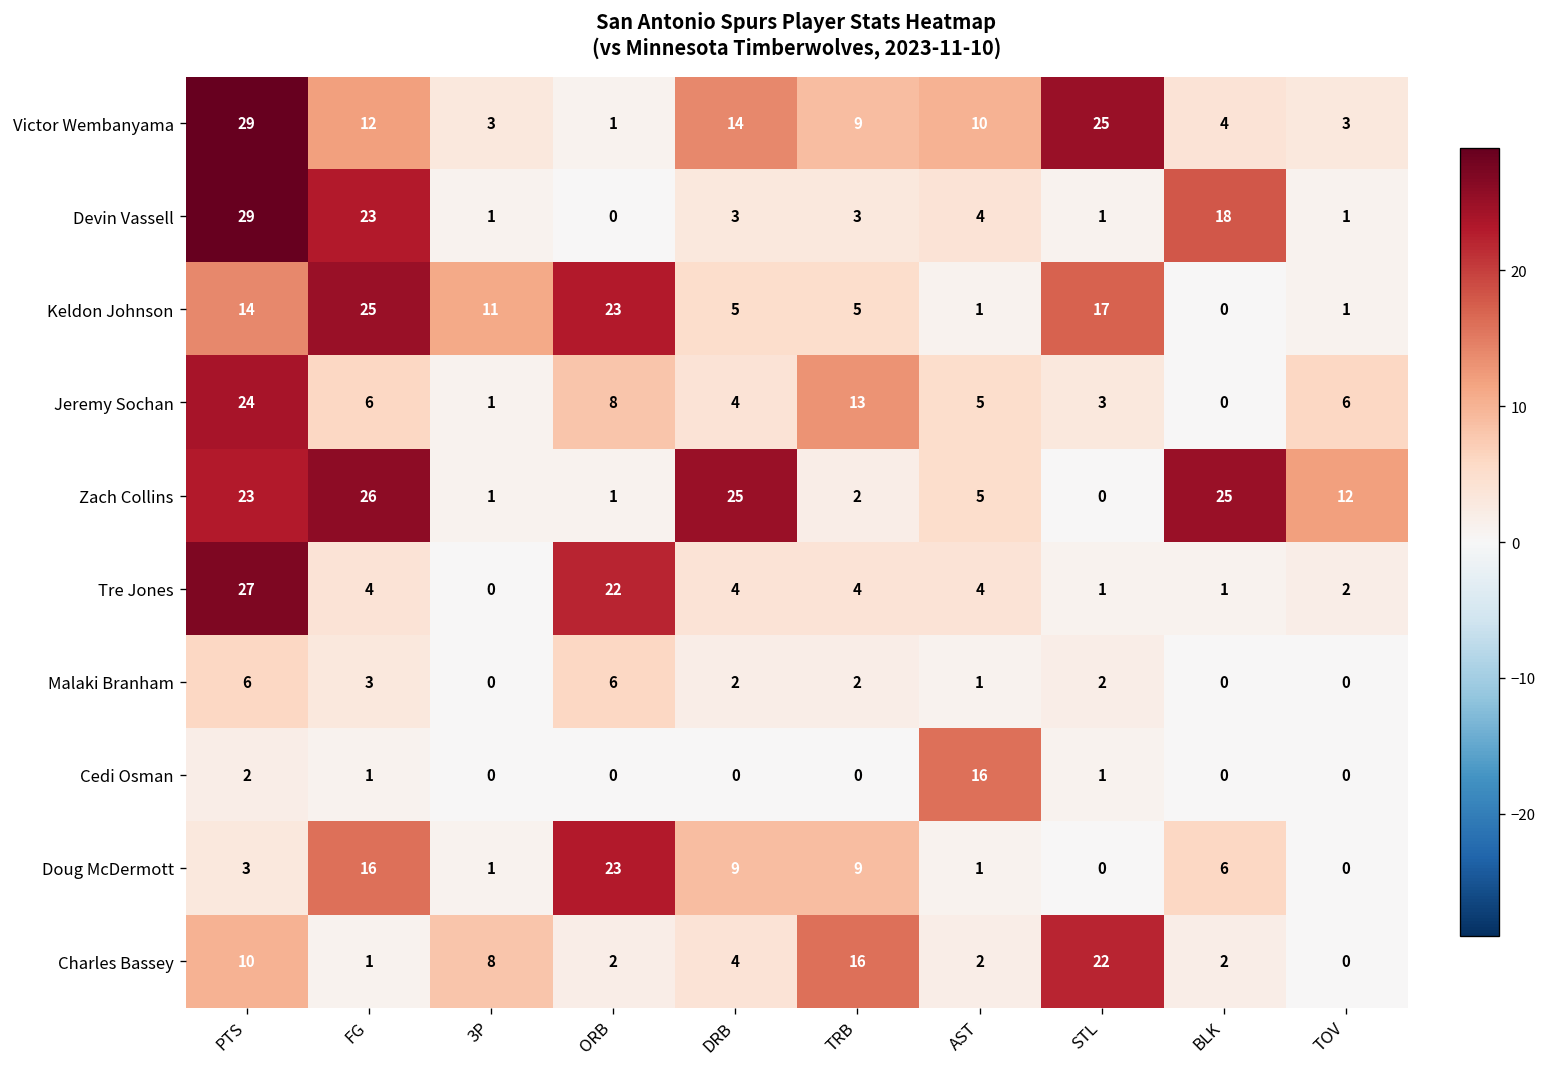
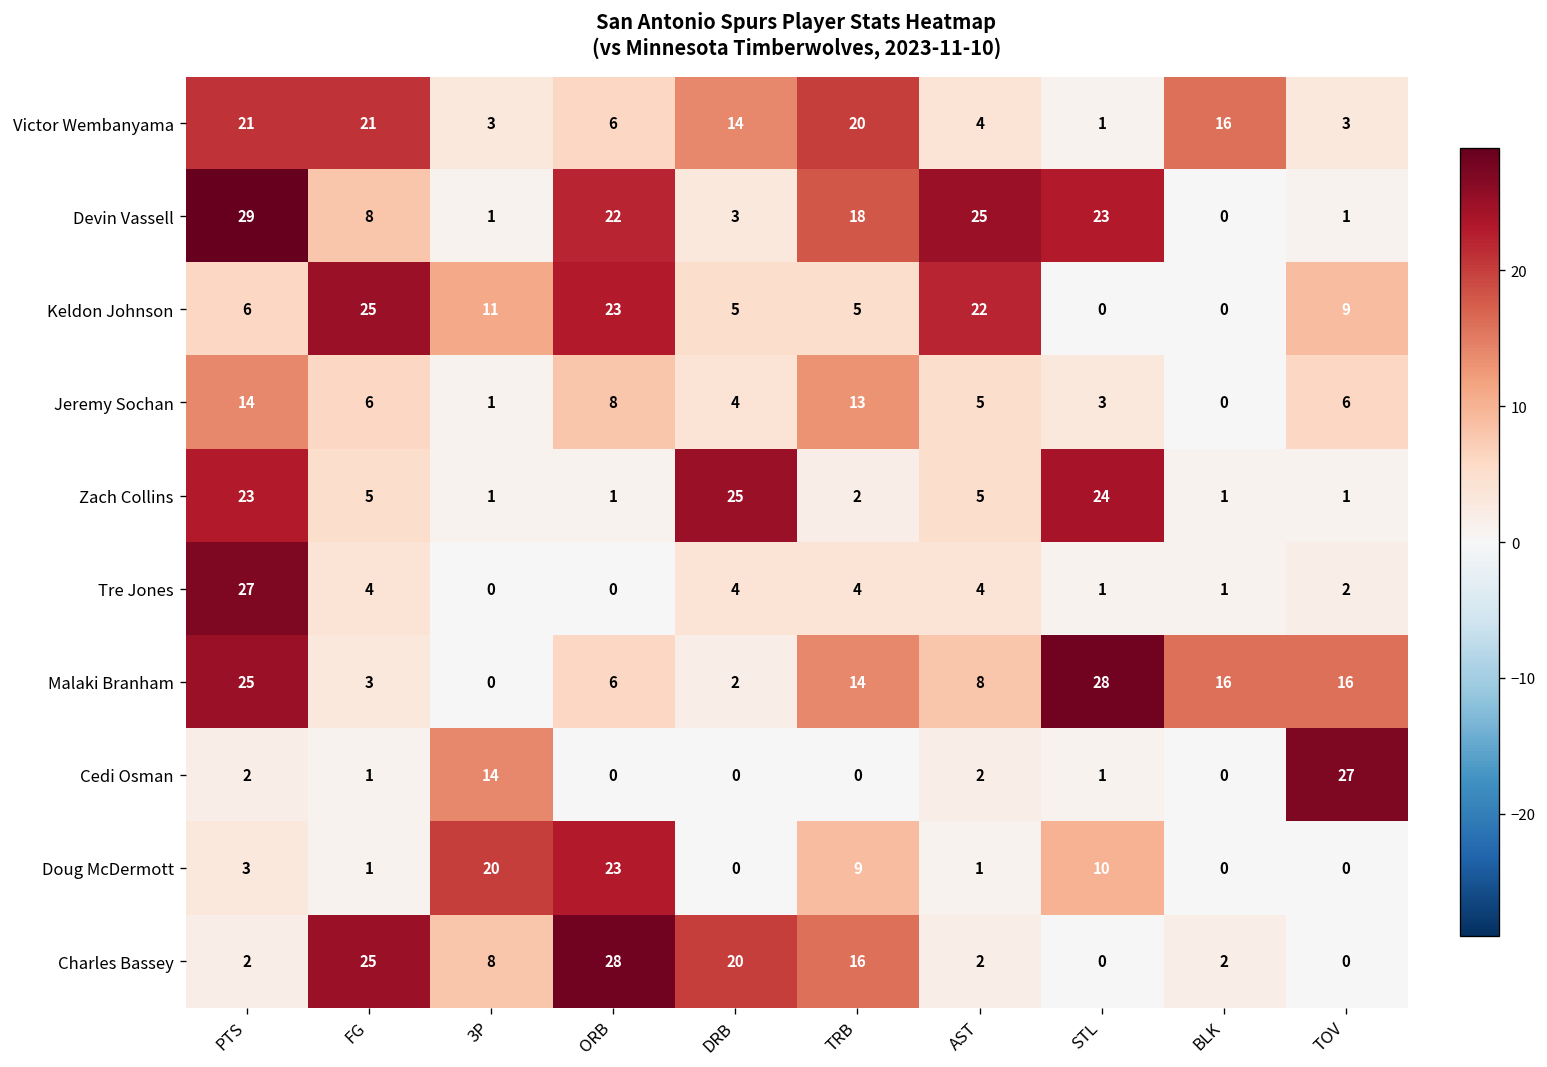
Victor Wembanyama, PTS: 29 -> 21
Victor Wembanyama, FG: 12 -> 21
Victor Wembanyama, ORB: 1 -> 6
Victor Wembanyama, TRB: 9 -> 20
Victor Wembanyama, AST: 10 -> 4
Victor Wembanyama, STL: 25 -> 1
Victor Wembanyama, BLK: 4 -> 16
Devin Vassell, FG: 23 -> 8
Devin Vassell, ORB: 0 -> 22
Devin Vassell, TRB: 3 -> 18
Devin Vassell, AST: 4 -> 25
Devin Vassell, STL: 1 -> 23
Devin Vassell, BLK: 18 -> 0
Keldon Johnson, PTS: 14 -> 6
Keldon Johnson, AST: 1 -> 22
Keldon Johnson, STL: 17 -> 0
Keldon Johnson, TOV: 1 -> 9
Jeremy Sochan, PTS: 24 -> 14
Zach Collins, FG: 26 -> 5
Zach Collins, STL: 0 -> 24
Zach Collins, BLK: 25 -> 1
Zach Collins, TOV: 12 -> 1
Tre Jones, ORB: 22 -> 0
Malaki Branham, PTS: 6 -> 25
Malaki Branham, TRB: 2 -> 14
Malaki Branham, AST: 1 -> 8
Malaki Branham, STL: 2 -> 28
Malaki Branham, BLK: 0 -> 16
Malaki Branham, TOV: 0 -> 16
Cedi Osman, 3P: 0 -> 14
Cedi Osman, AST: 16 -> 2
Cedi Osman, TOV: 0 -> 27
Doug McDermott, FG: 16 -> 1
Doug McDermott, 3P: 1 -> 20
Doug McDermott, DRB: 9 -> 0
Doug McDermott, STL: 0 -> 10
Doug McDermott, BLK: 6 -> 0
Charles Bassey, PTS: 10 -> 2
Charles Bassey, FG: 1 -> 25
Charles Bassey, ORB: 2 -> 28
Charles Bassey, DRB: 4 -> 20
Charles Bassey, STL: 22 -> 0
